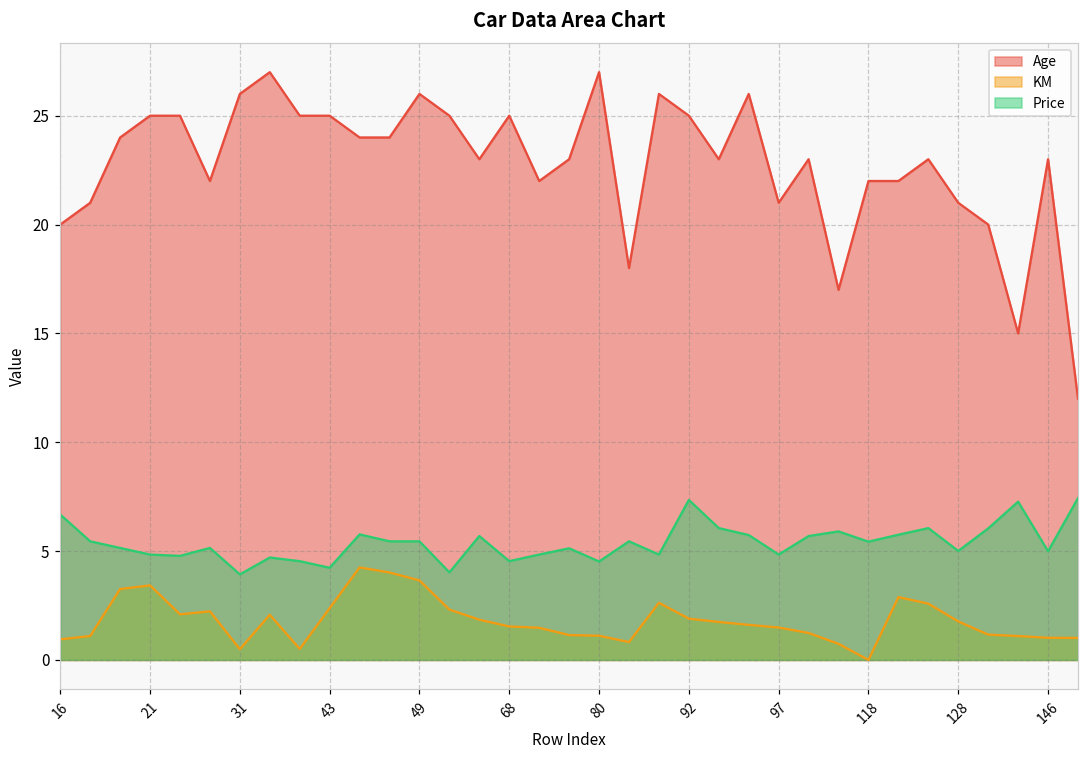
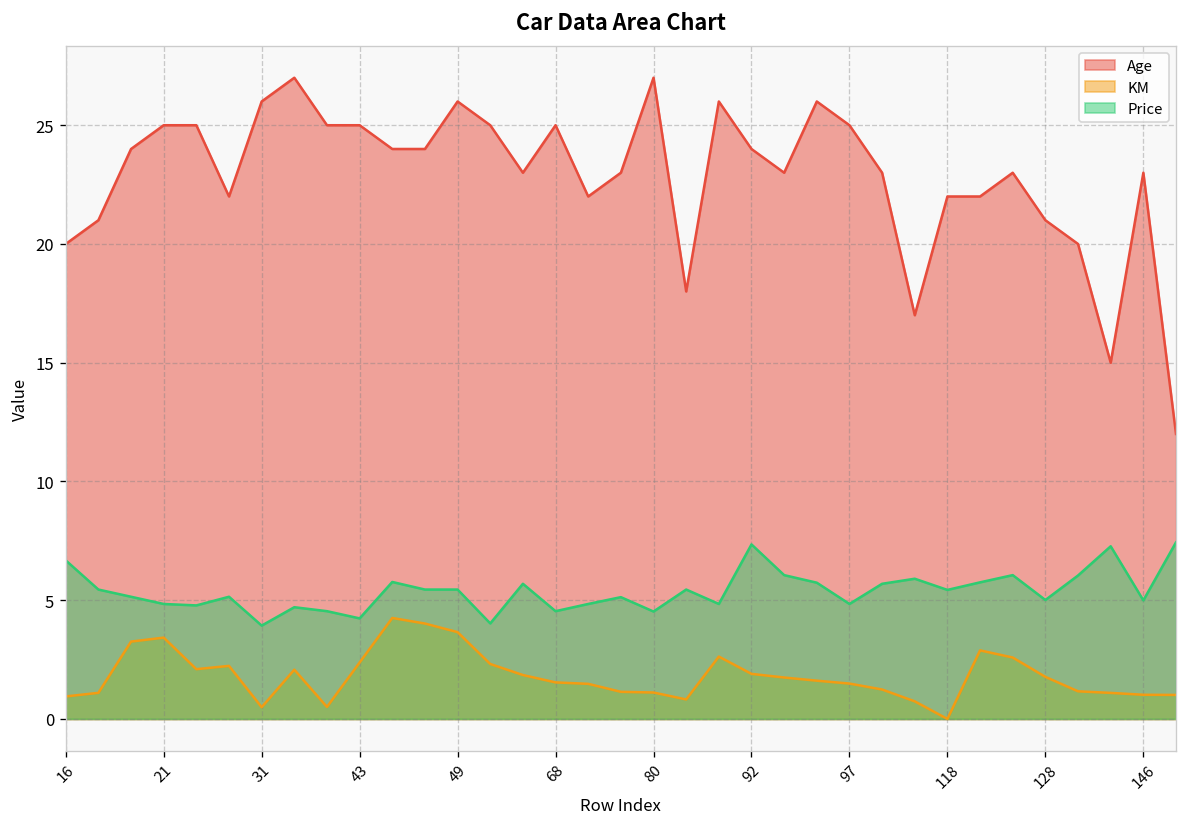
Age, 92: 25 -> 24
Age, 97: 21 -> 25
